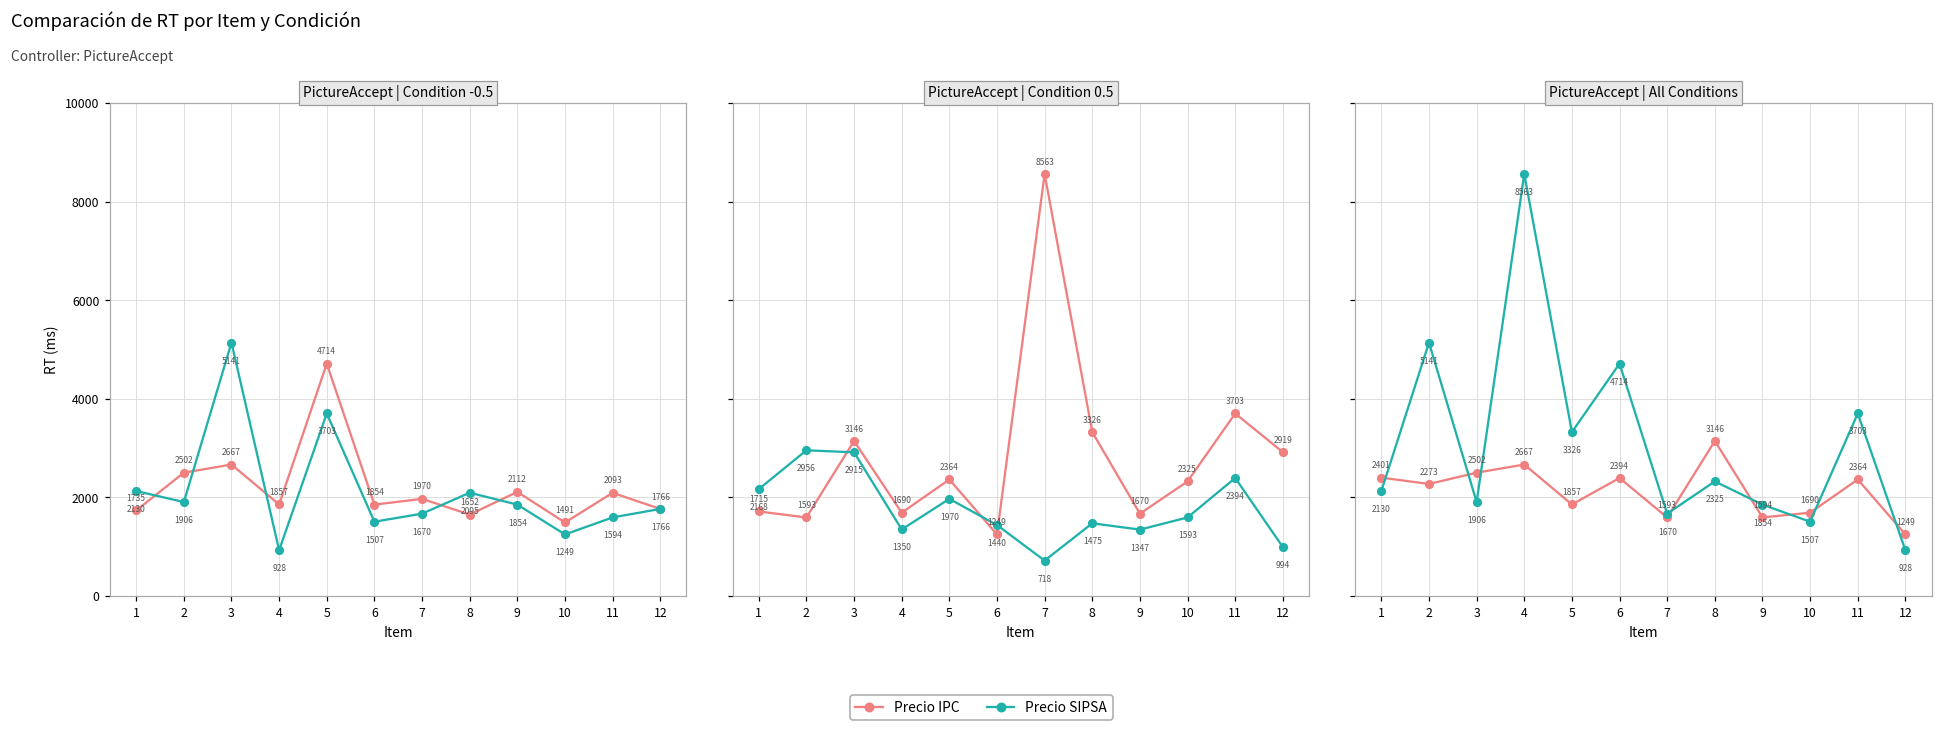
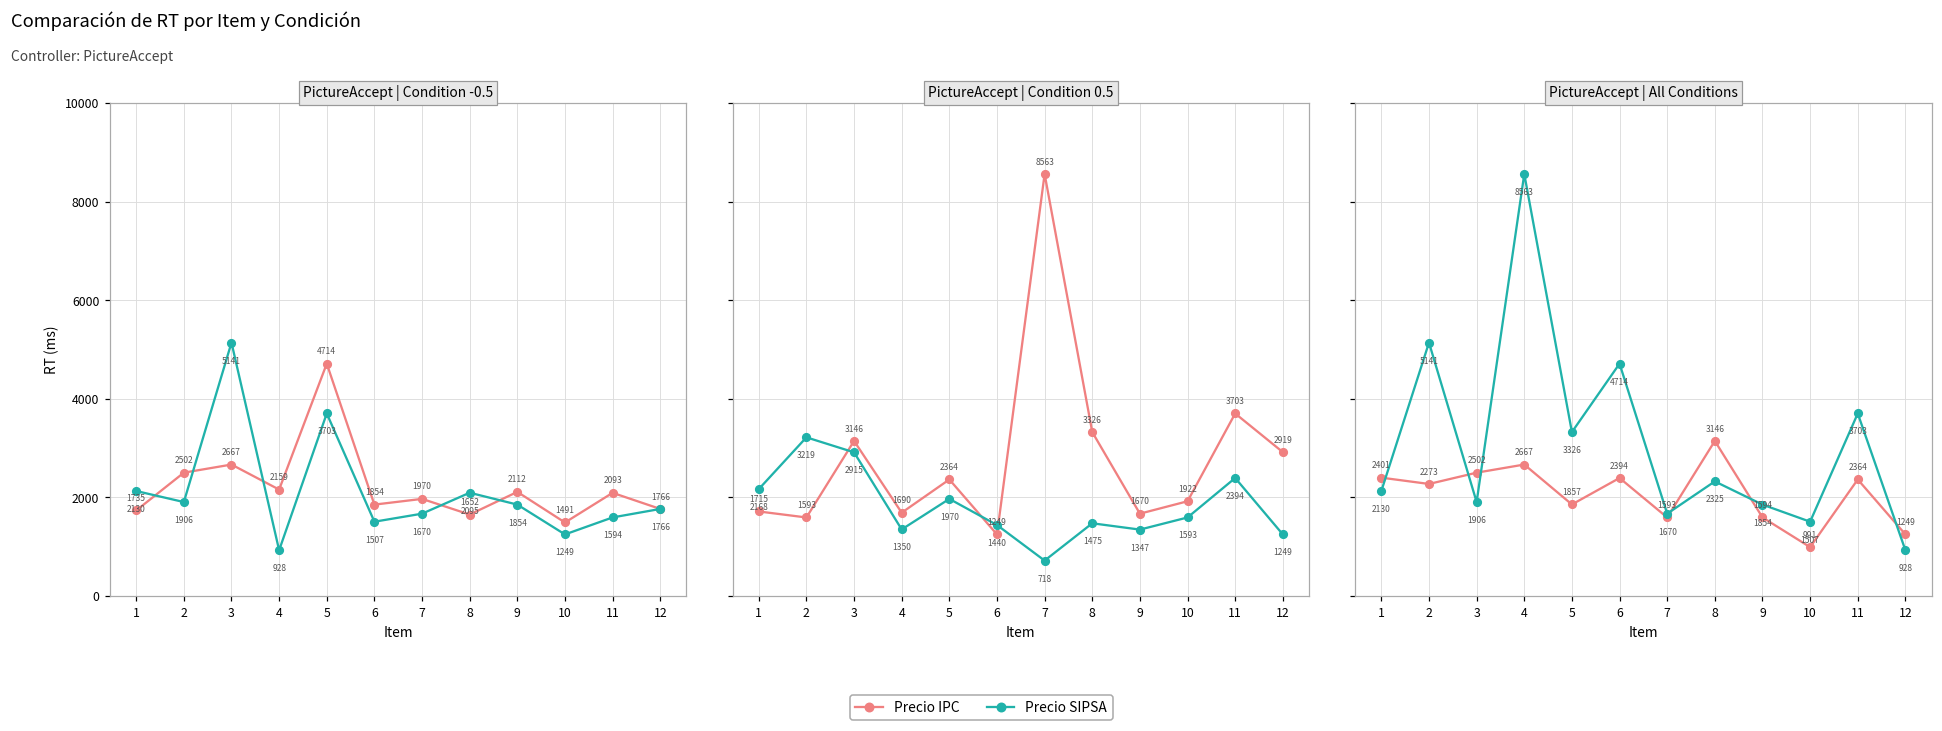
PictureAccept | Condition -0.5, Precio IPC, 4: 1857 -> 2159
PictureAccept | Condition 0.5, Precio SIPSA, 2: 2956 -> 3219
PictureAccept | Condition 0.5, Precio IPC, 10: 2325 -> 1922
PictureAccept | Condition 0.5, Precio SIPSA, 12: 994 -> 1249
PictureAccept | All Conditions, Precio IPC, 10: 1690 -> 991
